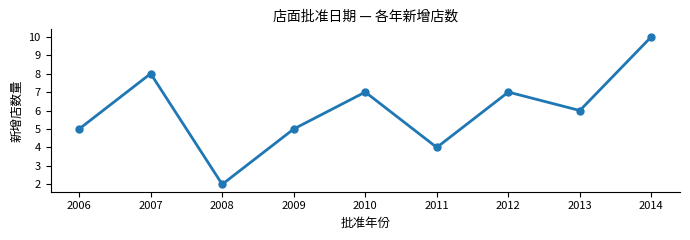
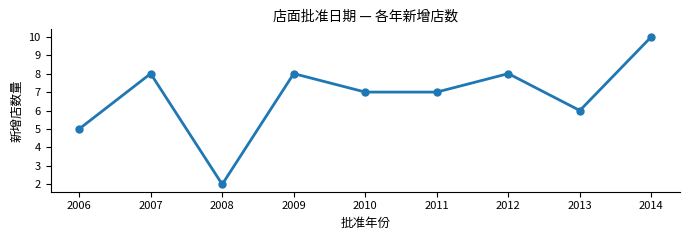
2009: 5 -> 8
2011: 4 -> 7
2012: 7 -> 8
